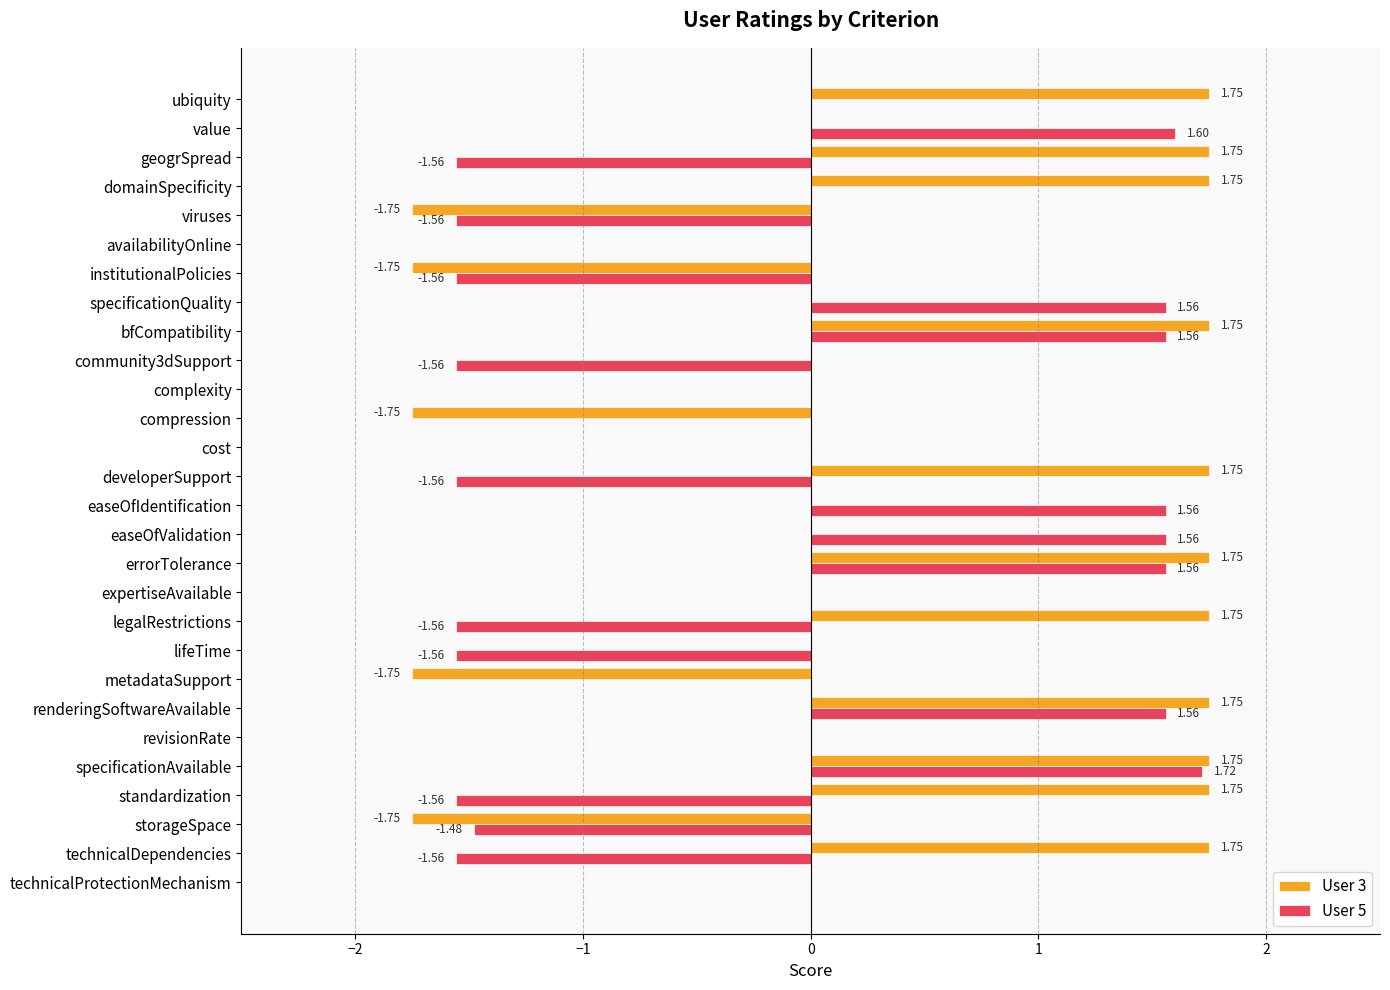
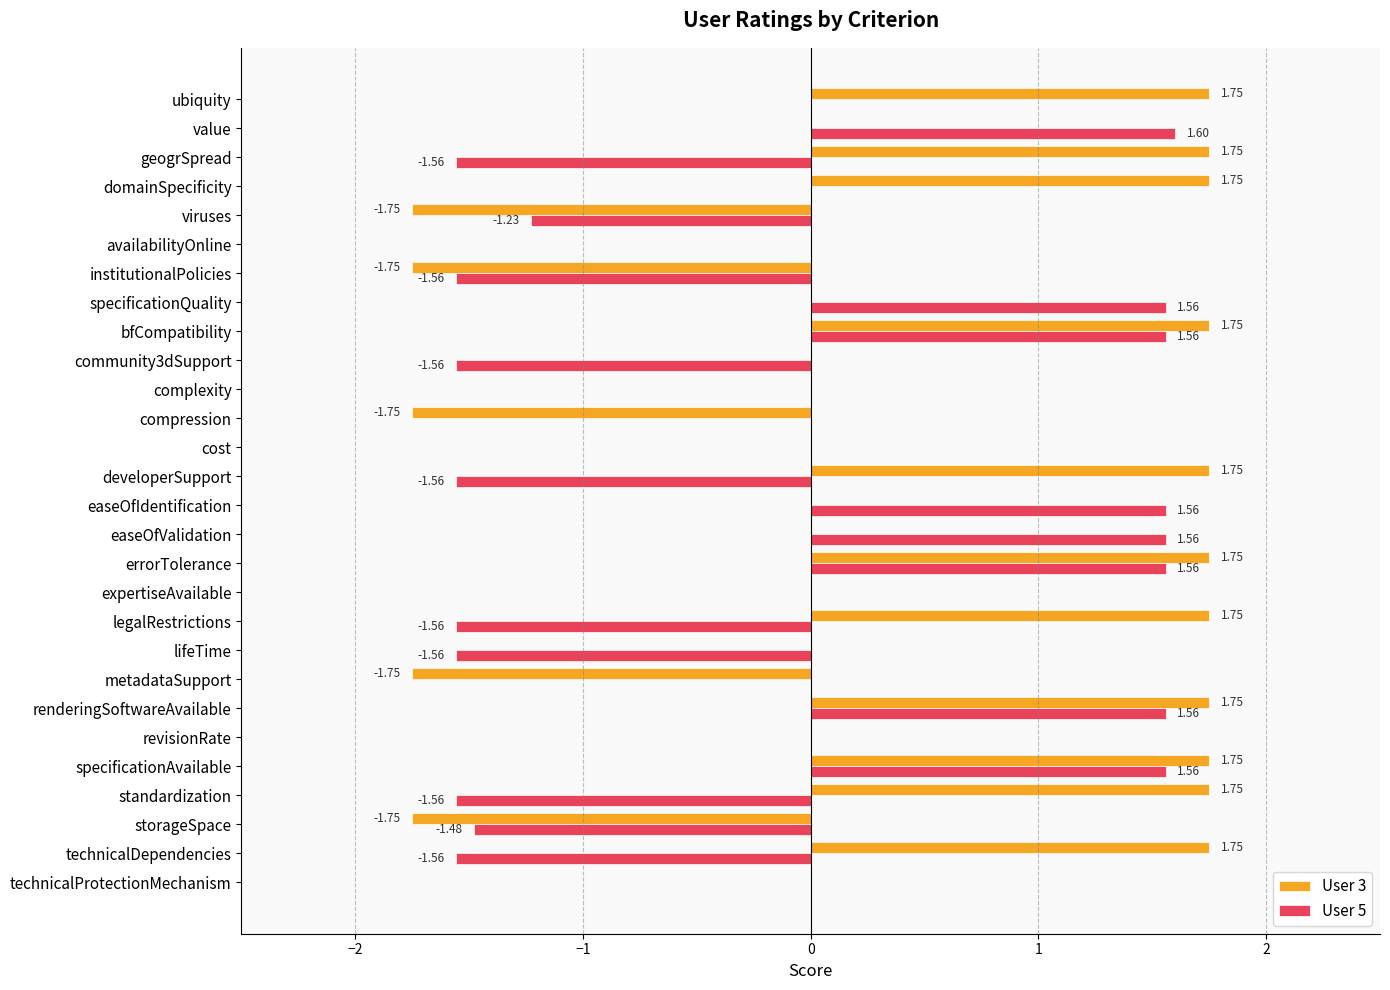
User 5, viruses: -1.56 -> -1.23
User 5, specificationAvailable: 1.72 -> 1.56
